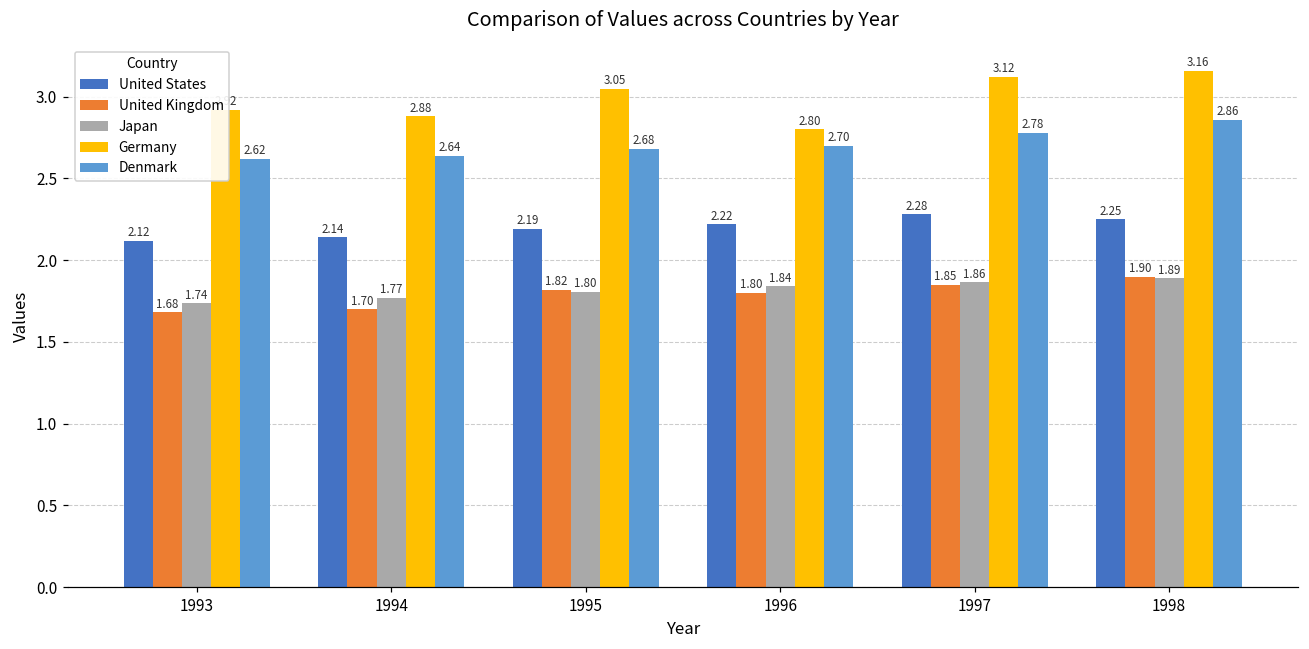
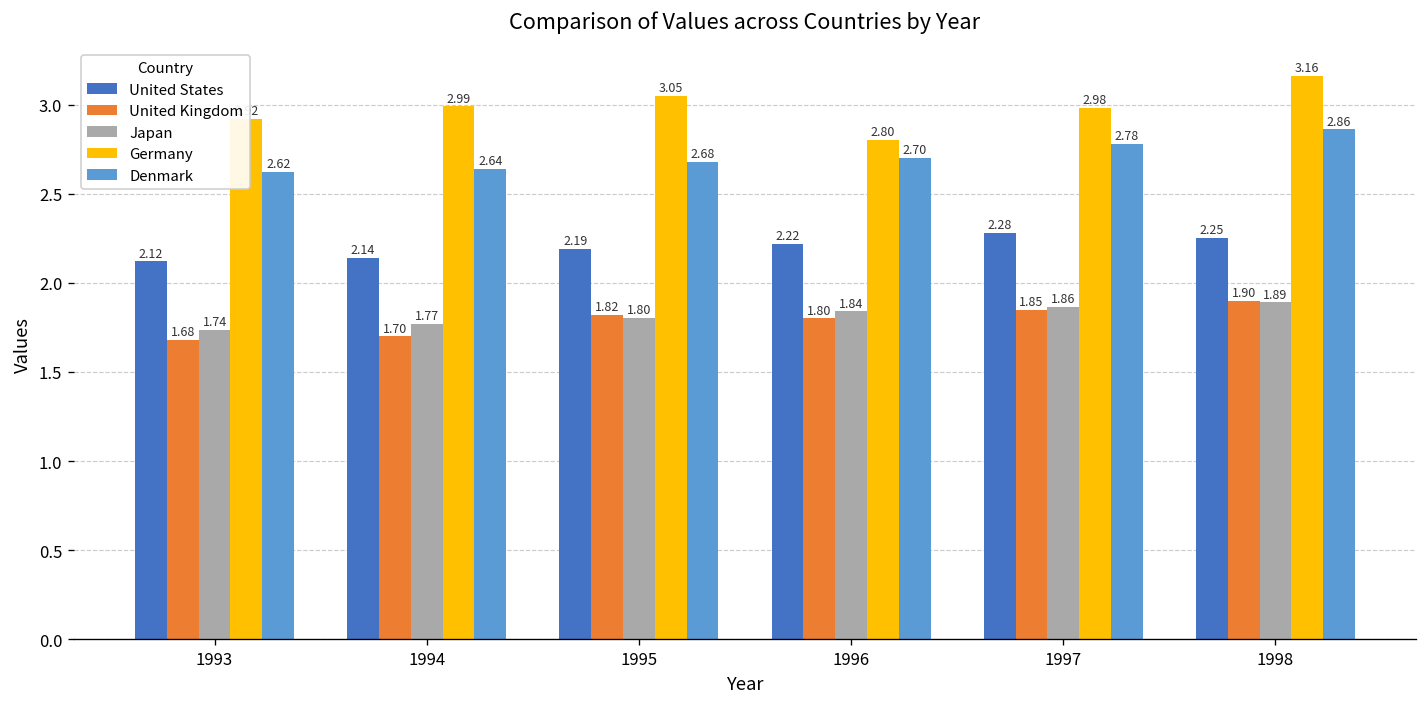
Germany, 1994: 2.88 -> 2.99
Germany, 1997: 3.12 -> 2.98
